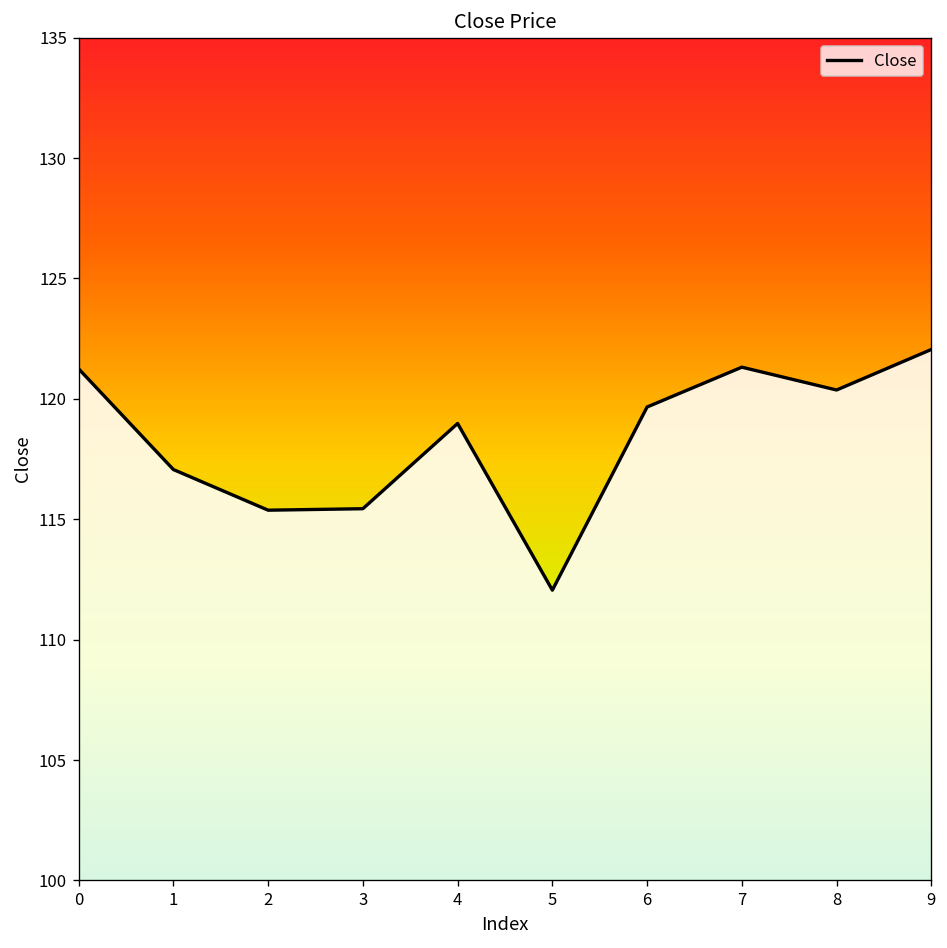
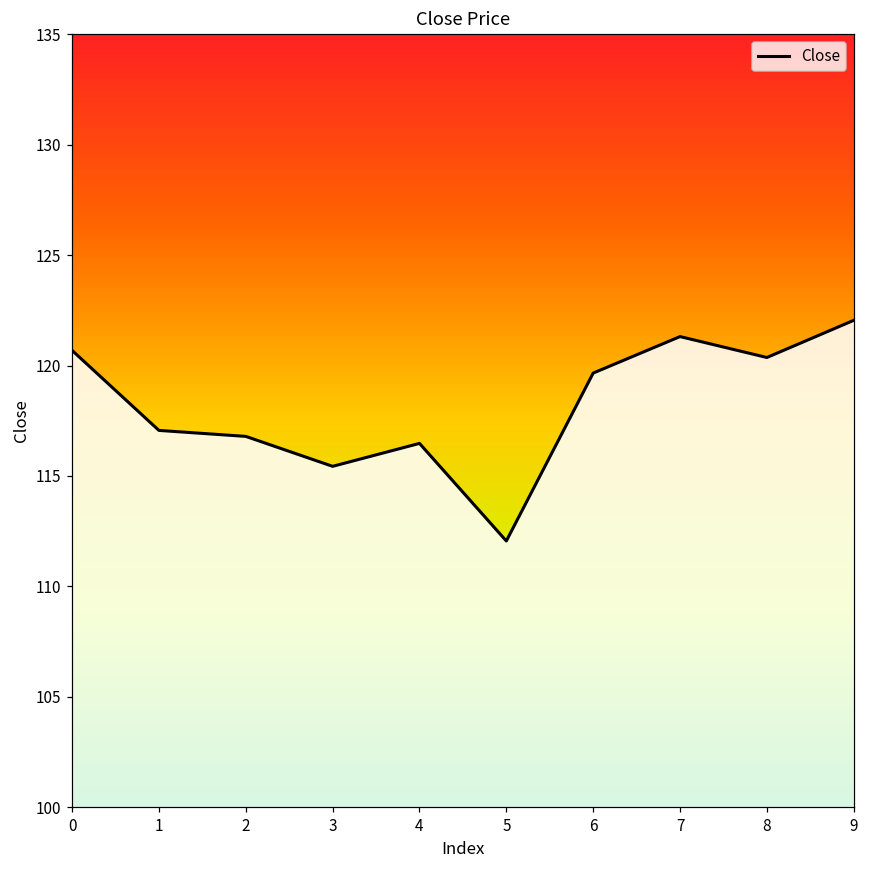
0: 121.2 -> 120.7
2: 115.4 -> 116.8
4: 119.0 -> 116.5
